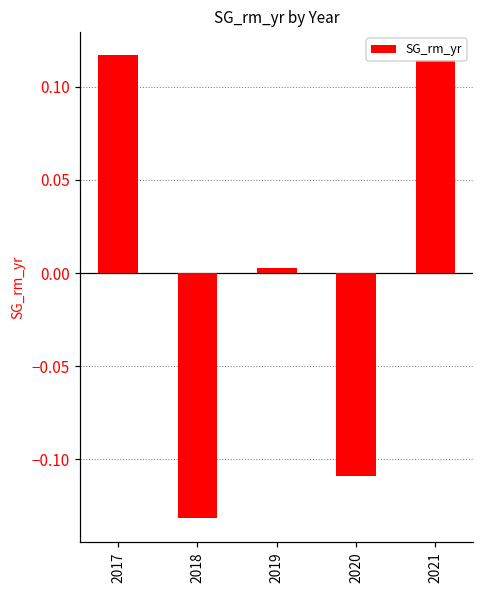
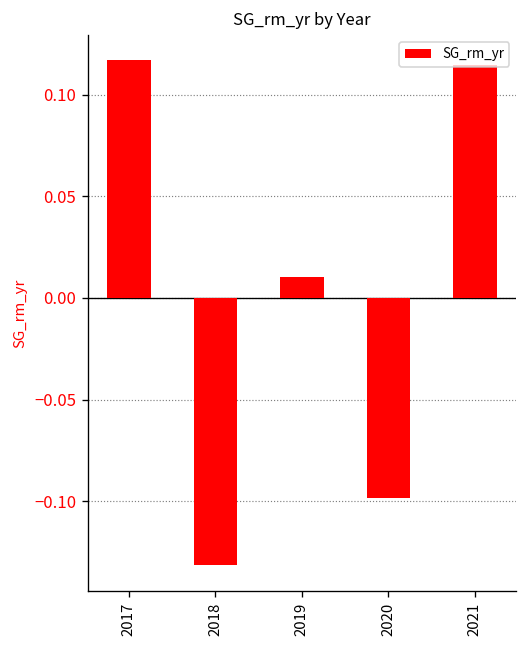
2019: 0.003 -> 0.010
2020: -0.109 -> -0.098
